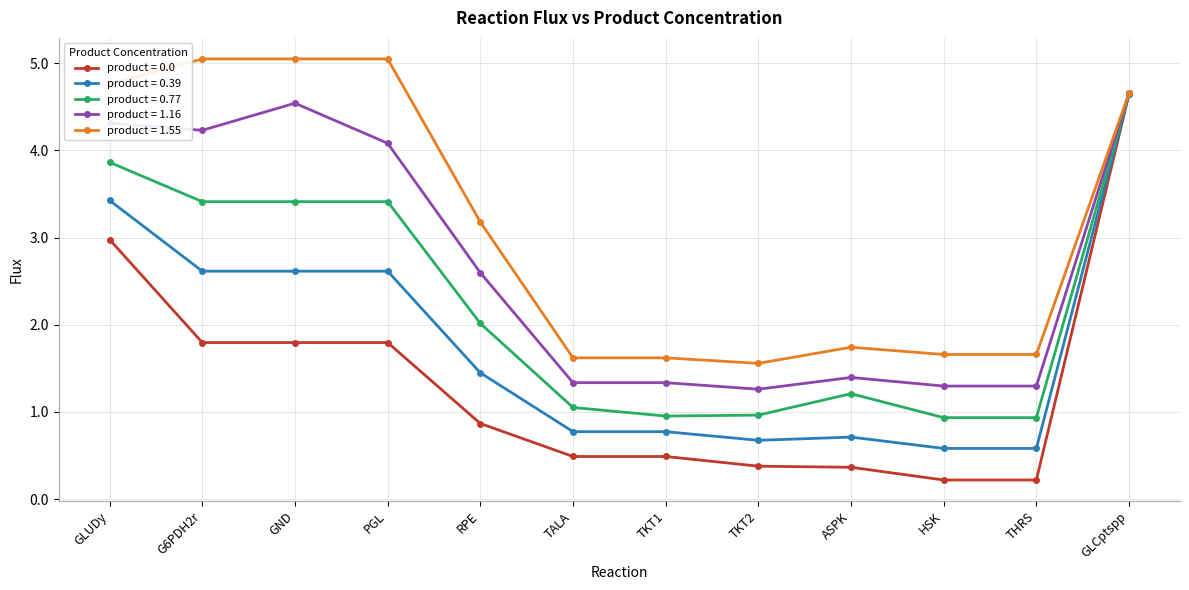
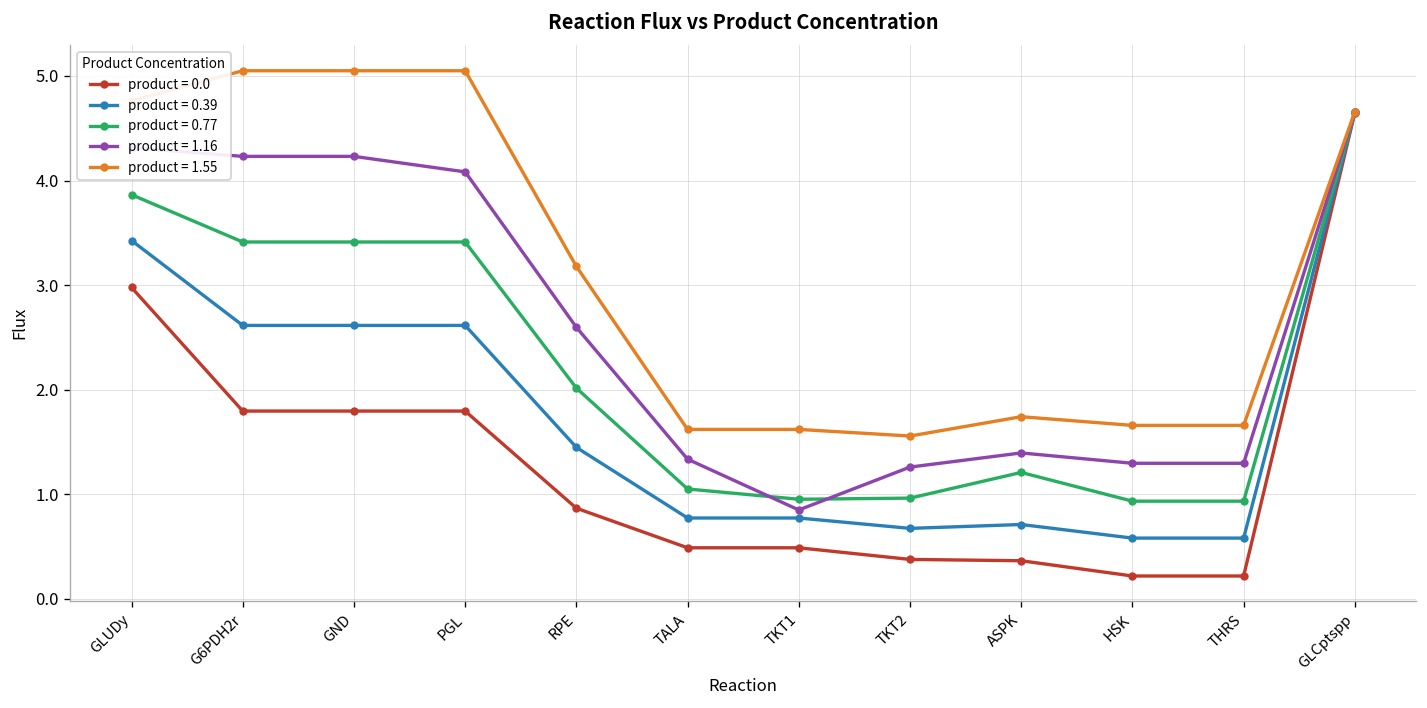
product = 1.16, GND: 4.5 -> 4.2
product = 1.16, TKT1: 1.3 -> 0.9
